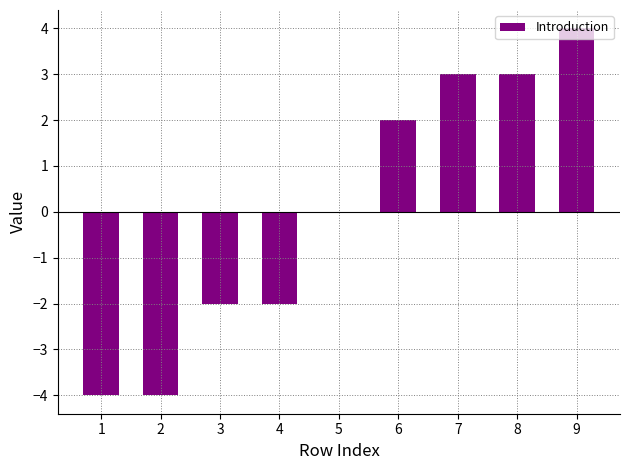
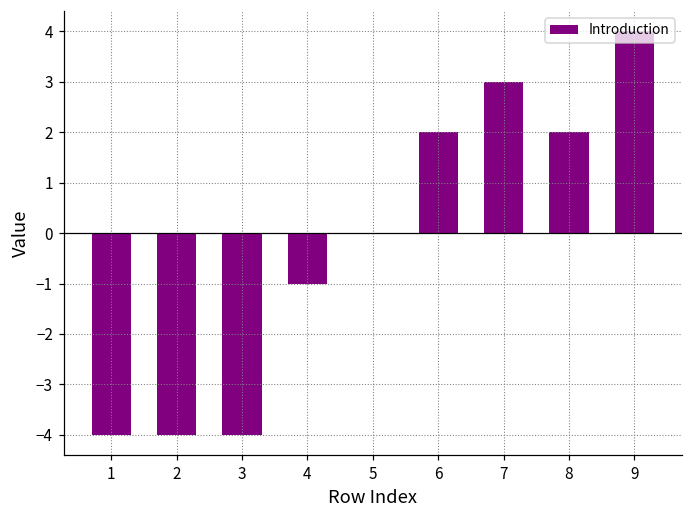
3: -2.0 -> -4.0
4: -2.0 -> -1.0
8: 3.0 -> 2.0
